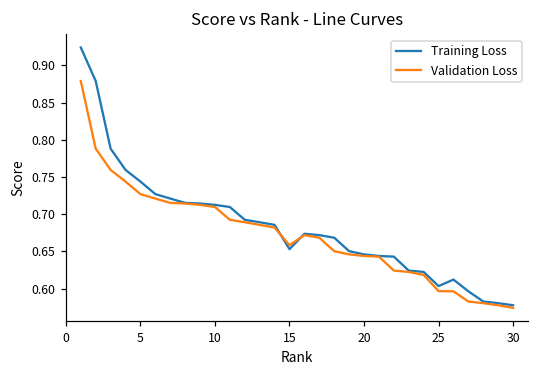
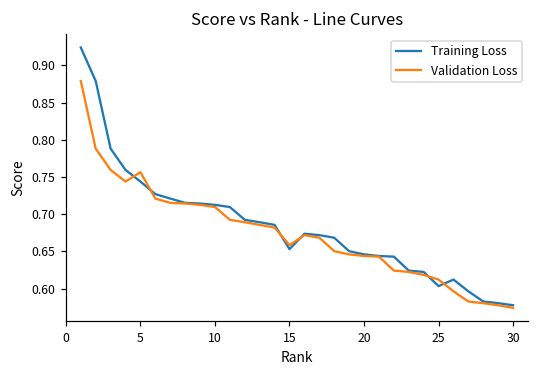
Validation Loss, 5: 0.73 -> 0.76
Validation Loss, 25: 0.60 -> 0.61
